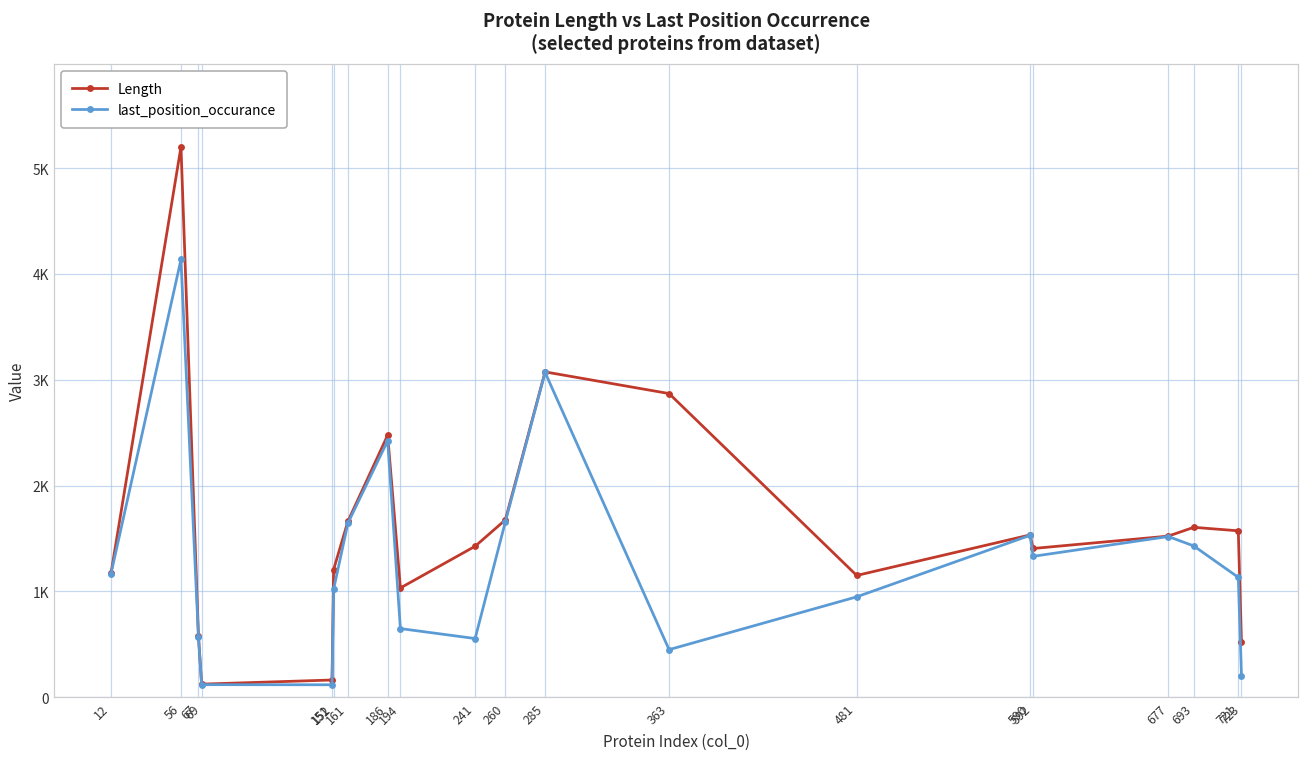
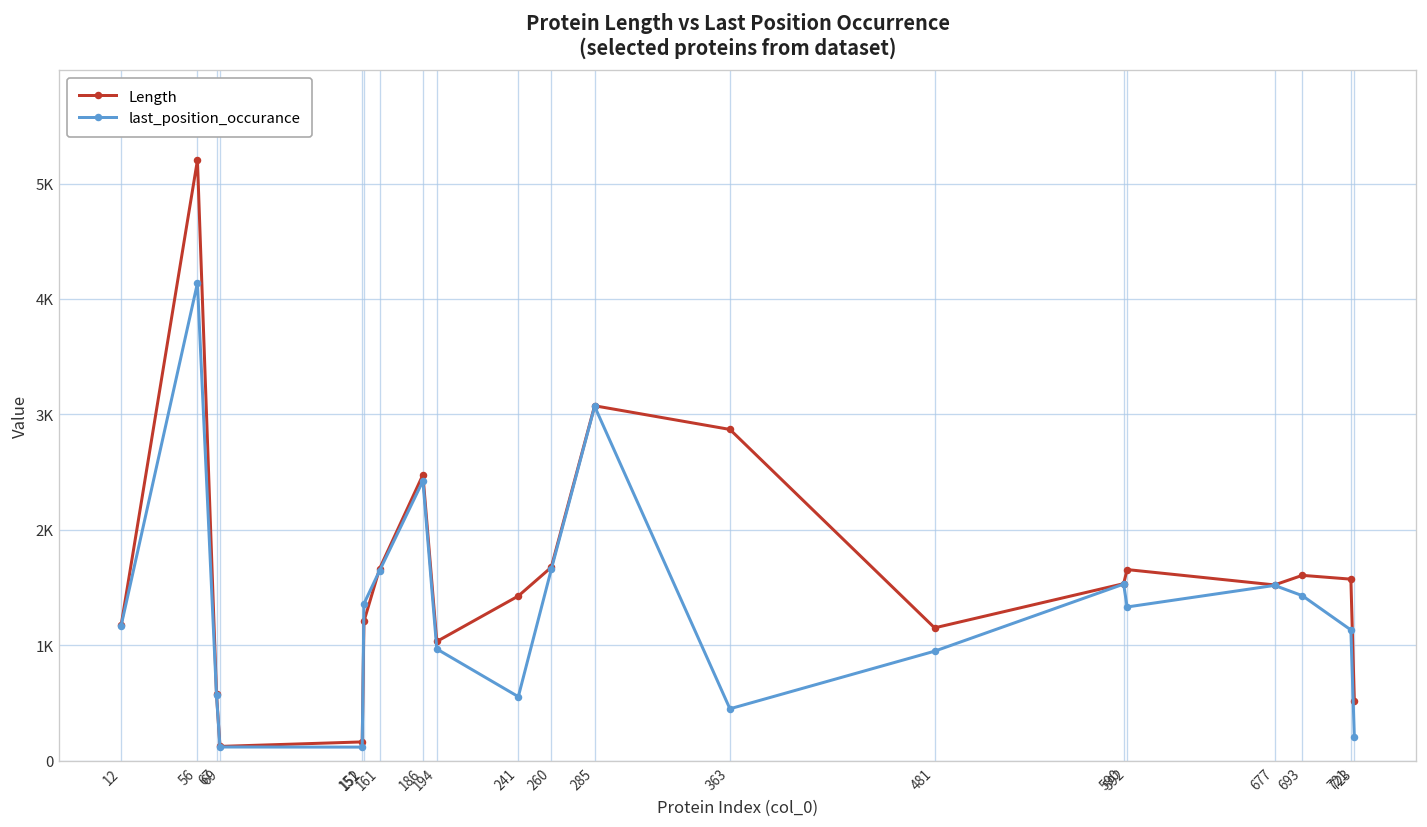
last_position_occurance, 152: 1000 -> 1400
last_position_occurance, 194: 600 -> 1000
Length, 592: 1400 -> 1700
